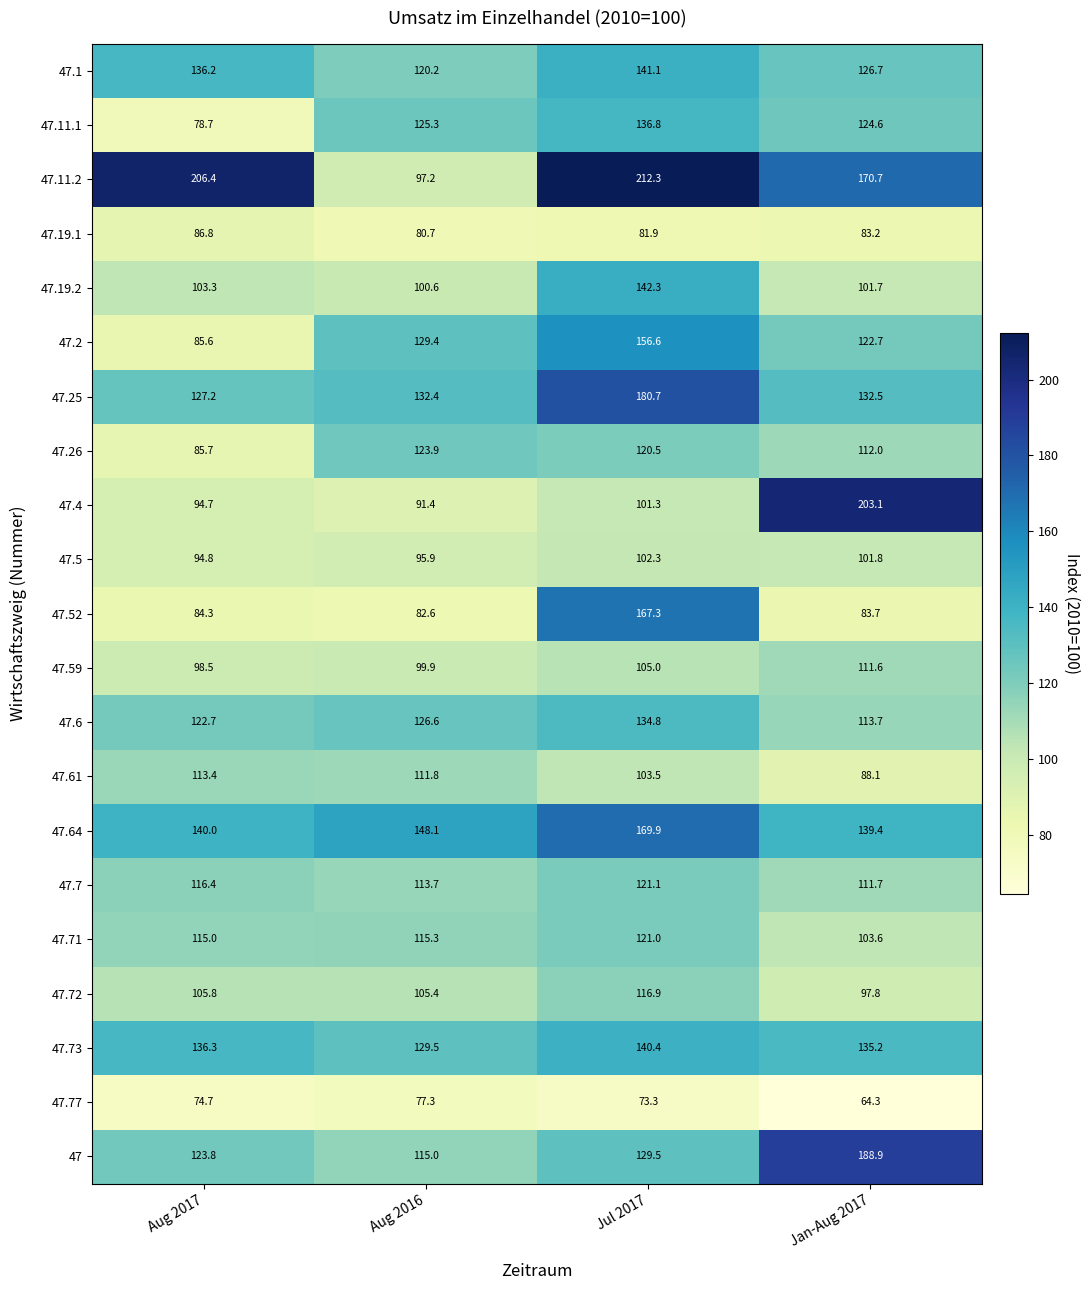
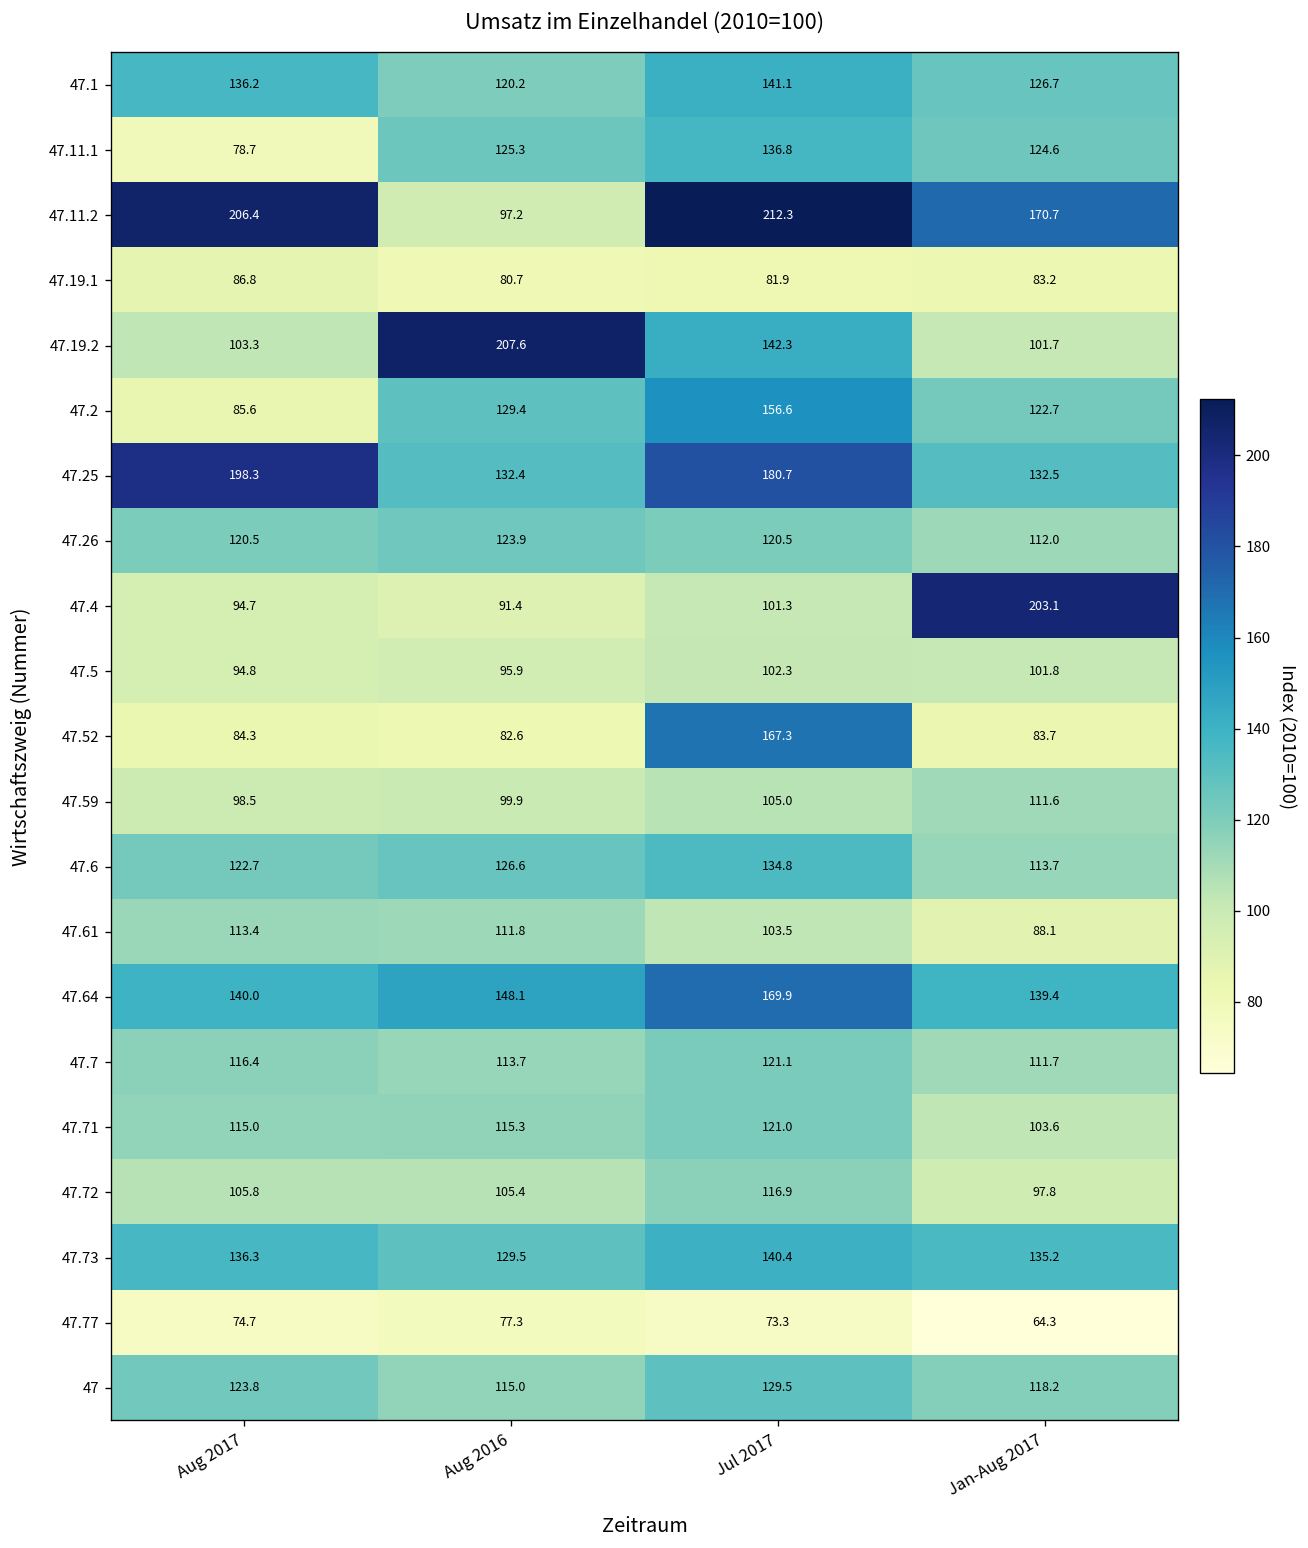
47.19.2, Aug 2016: 100.6 -> 207.6
47.25, Aug 2017: 127.2 -> 198.3
47.26, Aug 2017: 85.7 -> 120.5
47, Jan-Aug 2017: 188.9 -> 118.2
